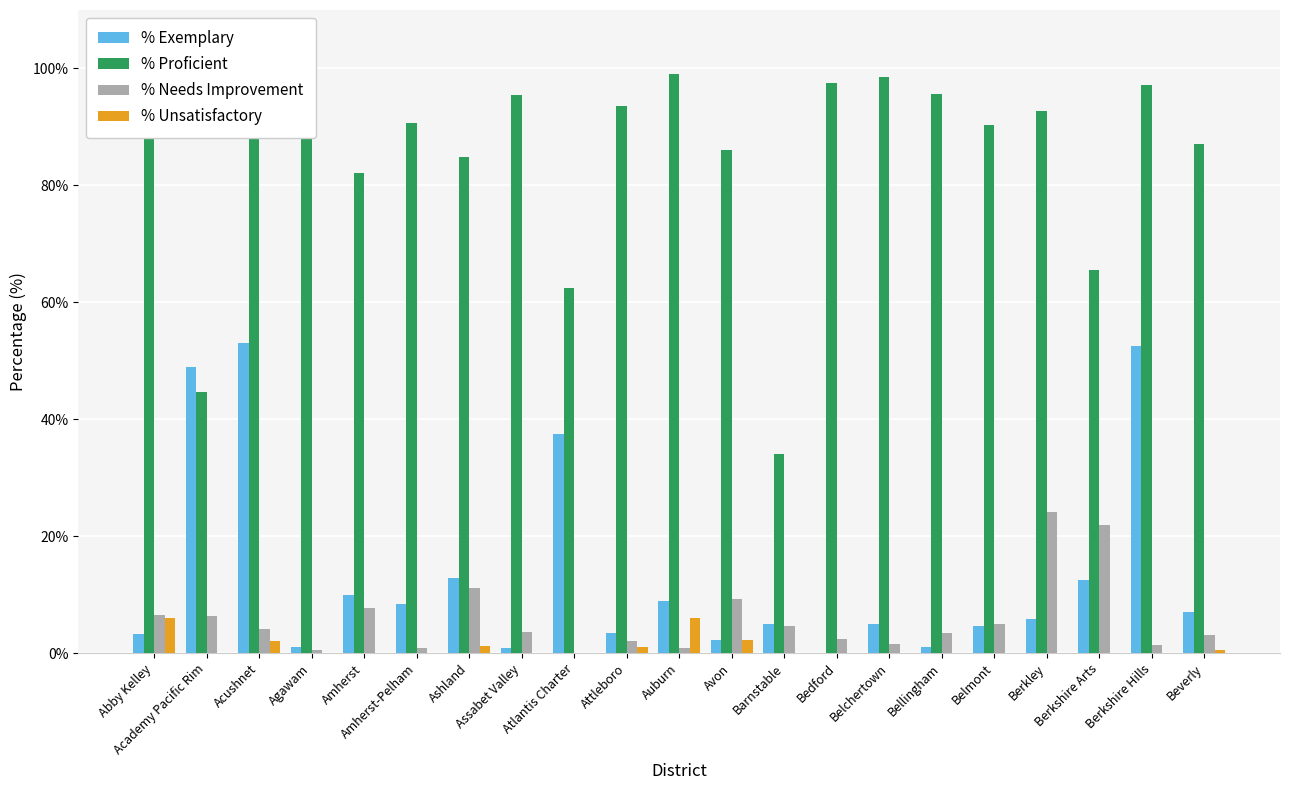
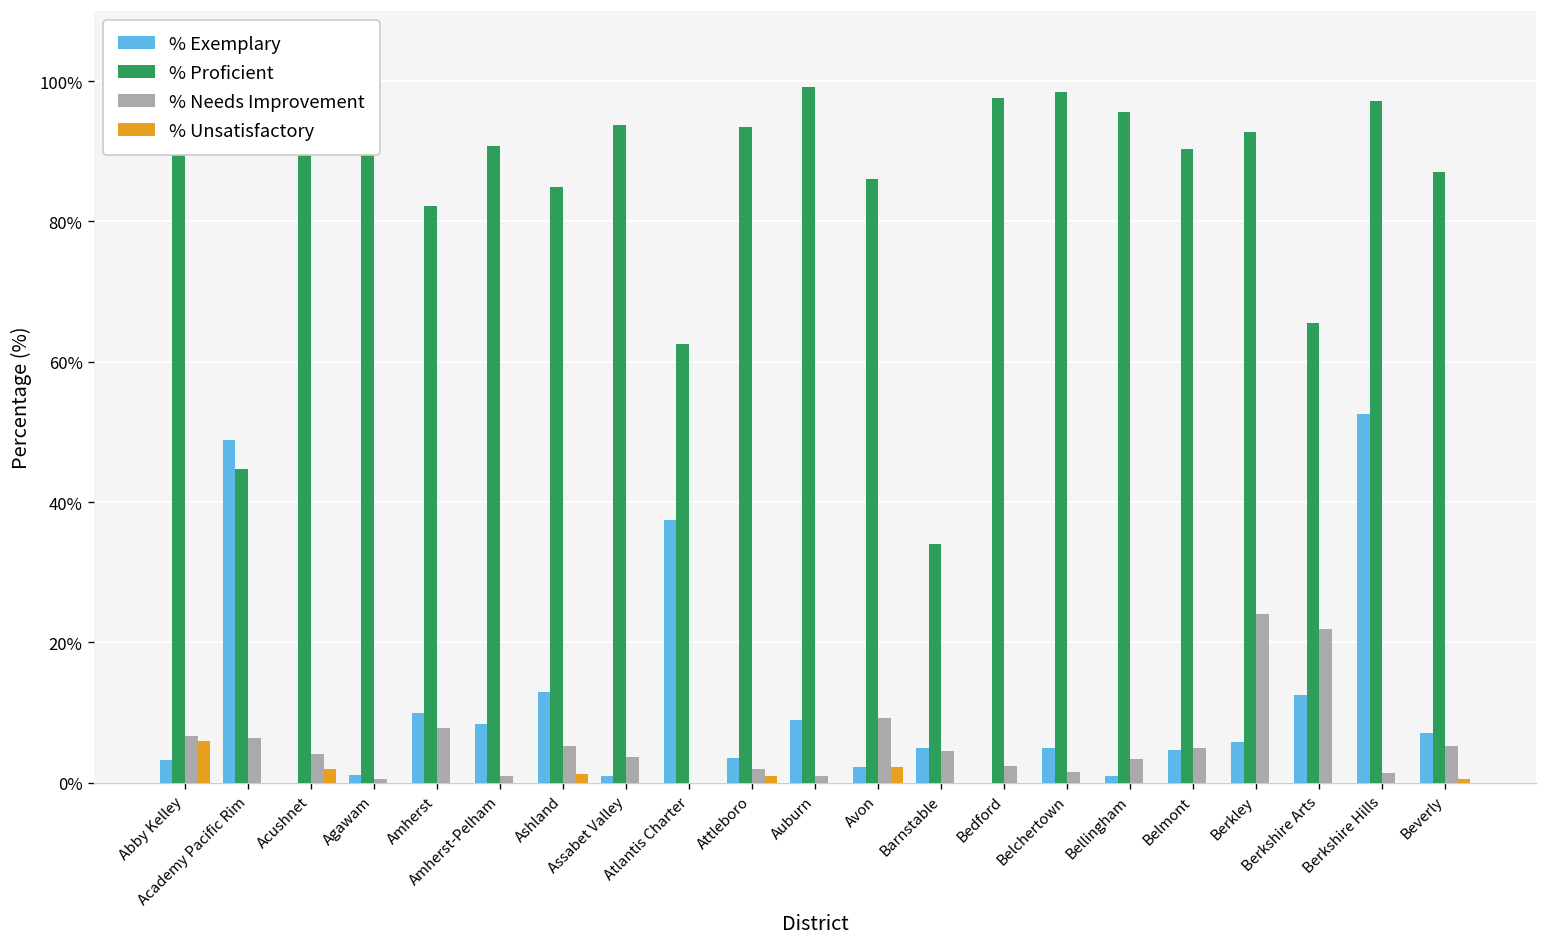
% Exemplary, Acushnet: 53% -> 0%
% Needs Improvement, Ashland: 11% -> 5%
% Proficient, Assabet Valley: 95% -> 94%
% Unsatisfactory, Auburn: 6% -> 0%
% Needs Improvement, Beverly: 3% -> 5%
